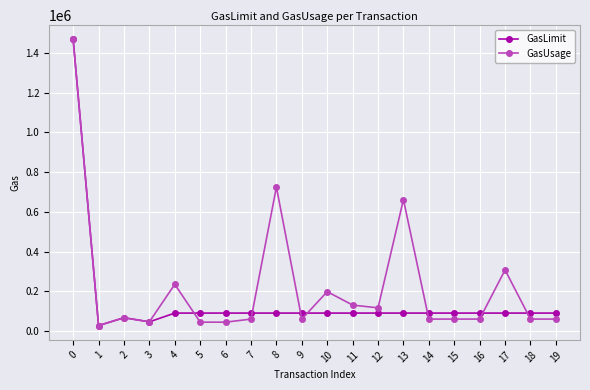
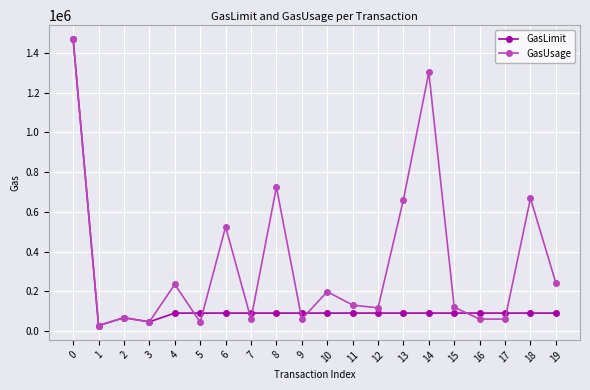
GasUsage, 6: 40000 -> 520000
GasUsage, 14: 60000 -> 1300000
GasUsage, 15: 60000 -> 120000
GasUsage, 17: 310000 -> 60000
GasUsage, 18: 60000 -> 670000
GasUsage, 19: 60000 -> 240000
